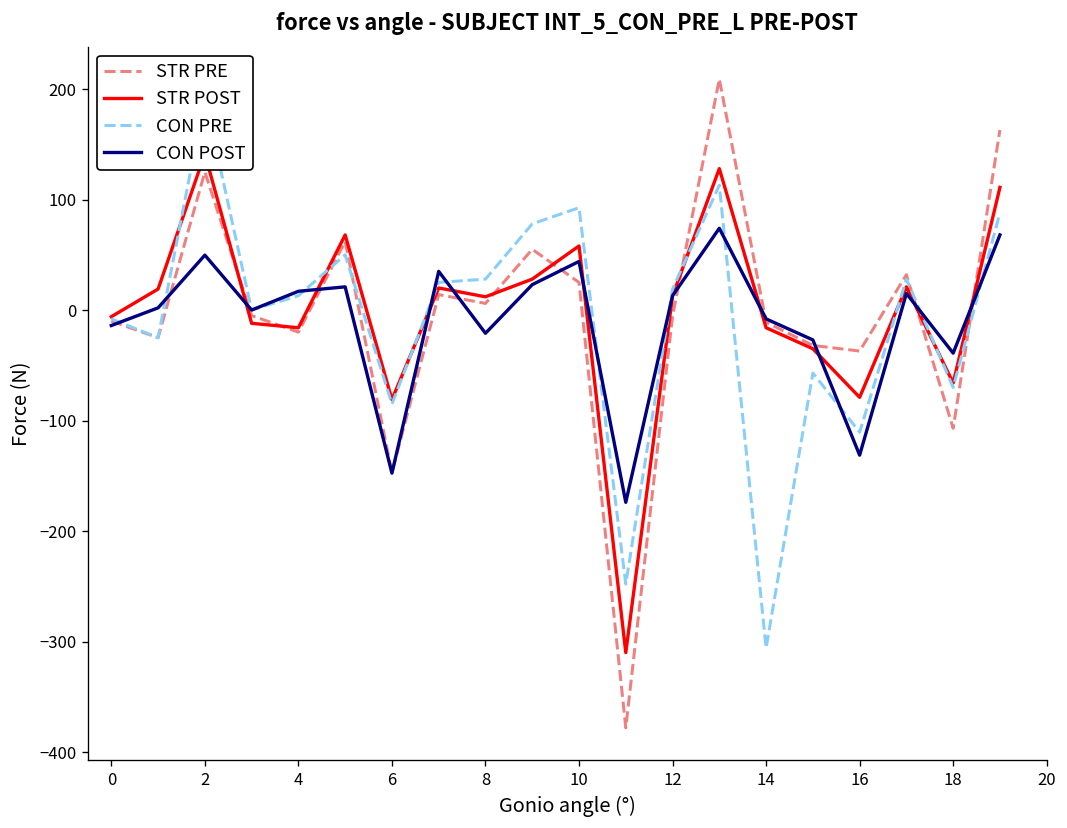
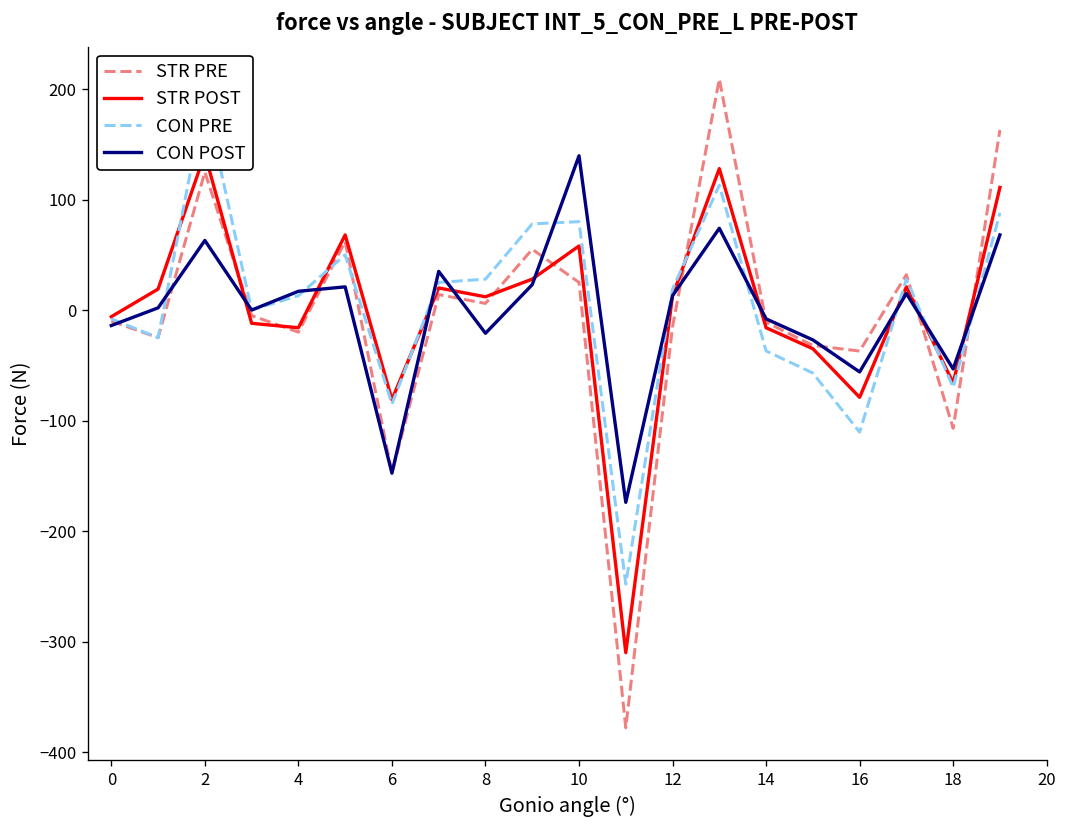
CON POST, 2: 50 -> 60
CON PRE, 10: 90 -> 80
CON POST, 10: 40 -> 140
STR PRE, 12: -10 -> -20
CON PRE, 14: -310 -> -40
CON POST, 16: -130 -> -60
CON POST, 18: -40 -> -50
